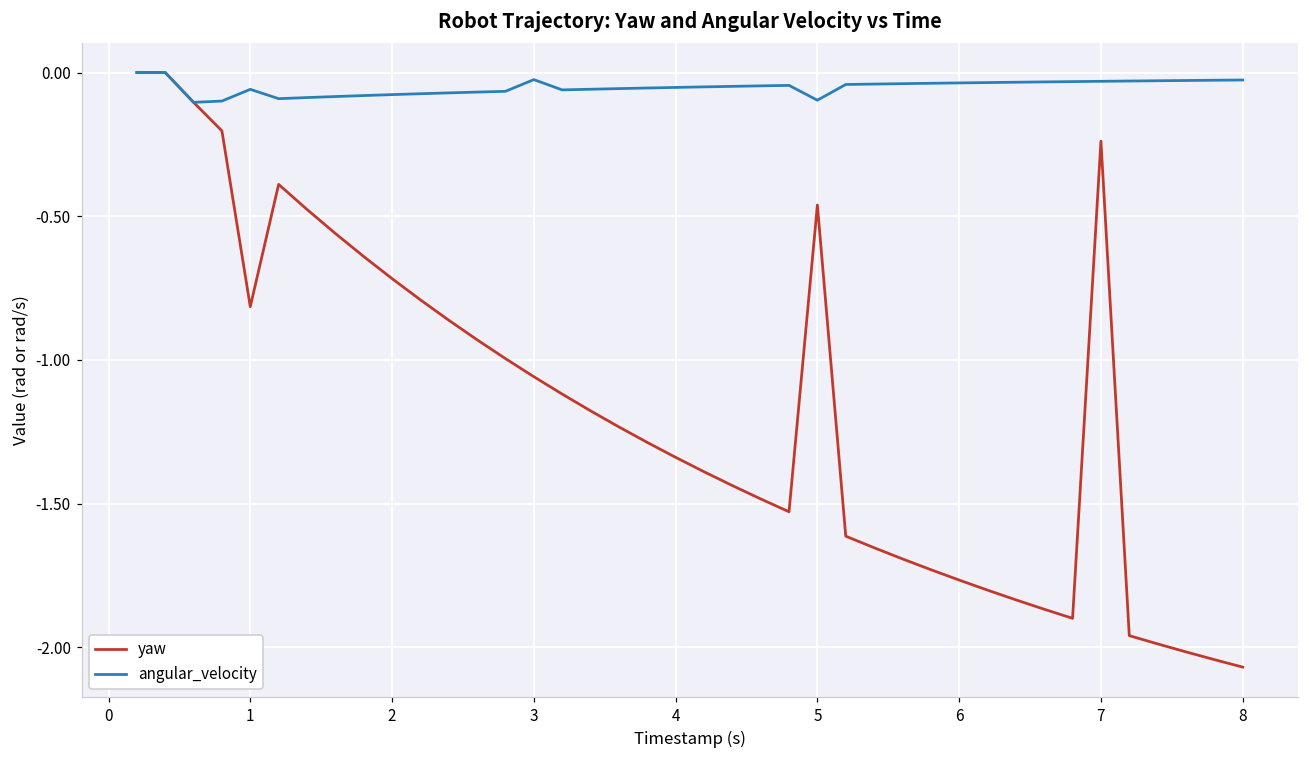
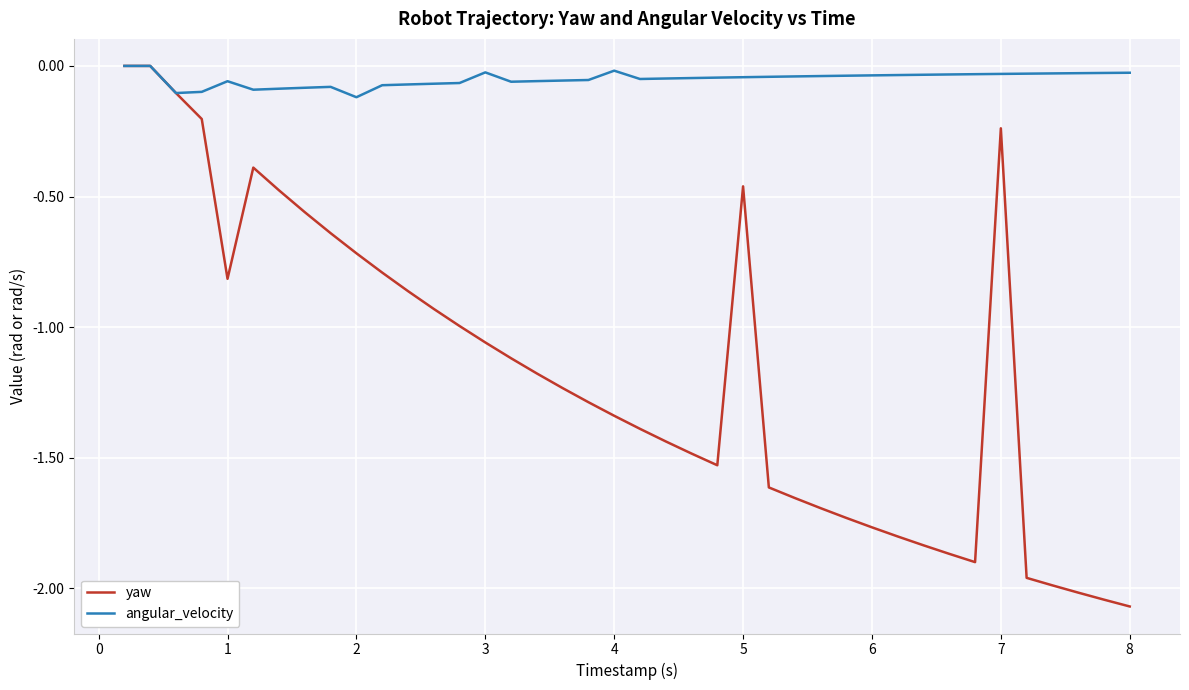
angular_velocity, 2: -0.08 -> -0.12
angular_velocity, 4: -0.05 -> -0.02
angular_velocity, 5: -0.10 -> -0.04
